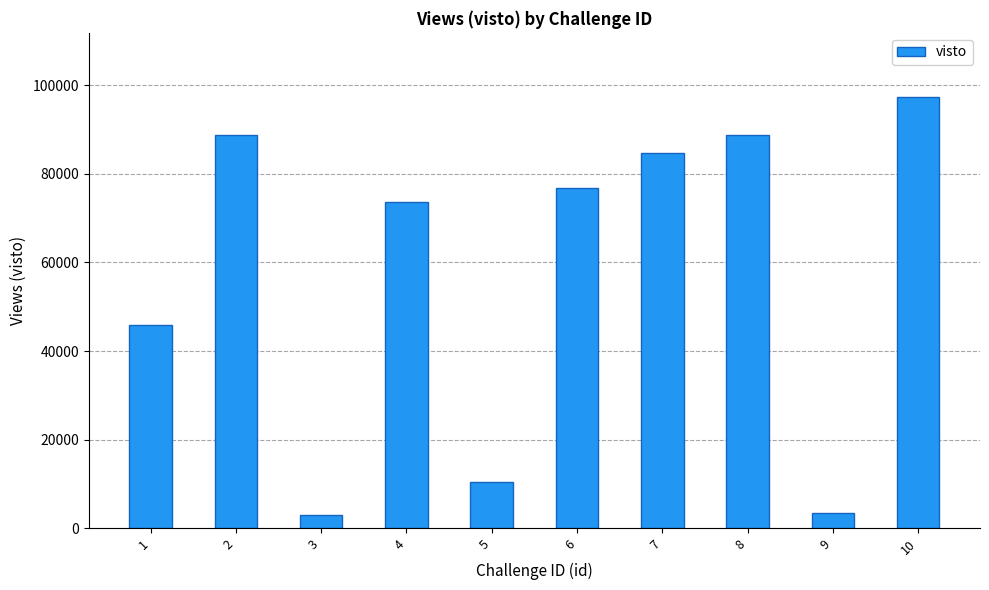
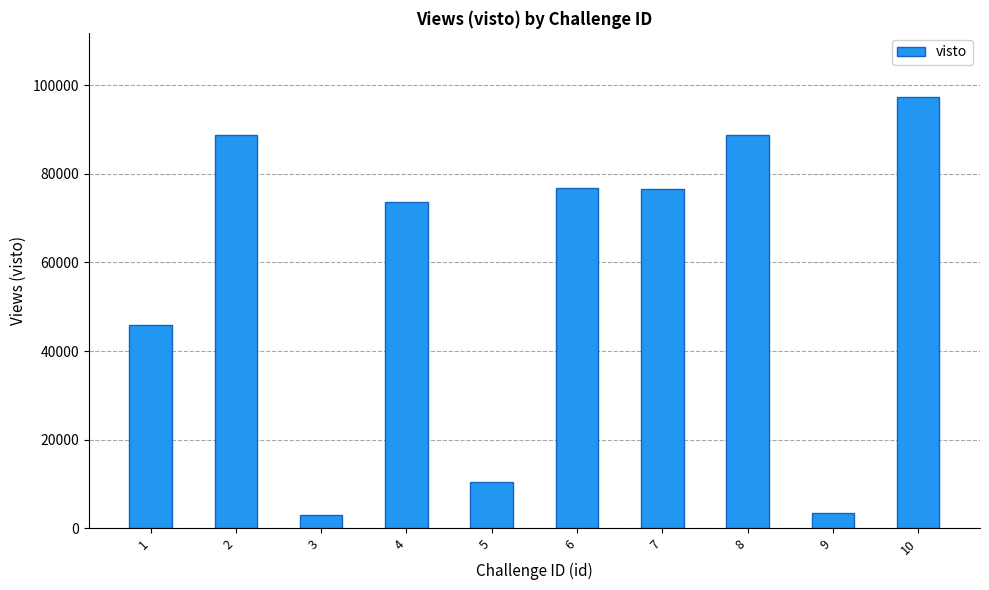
7: 85000 -> 77000
